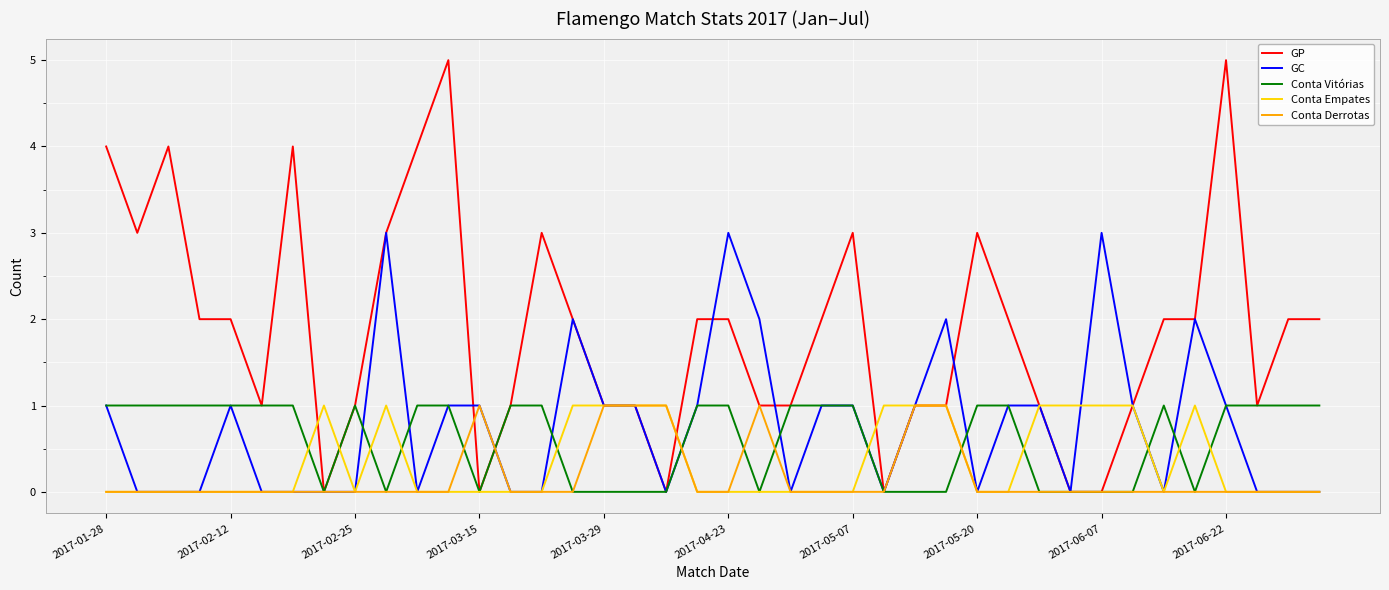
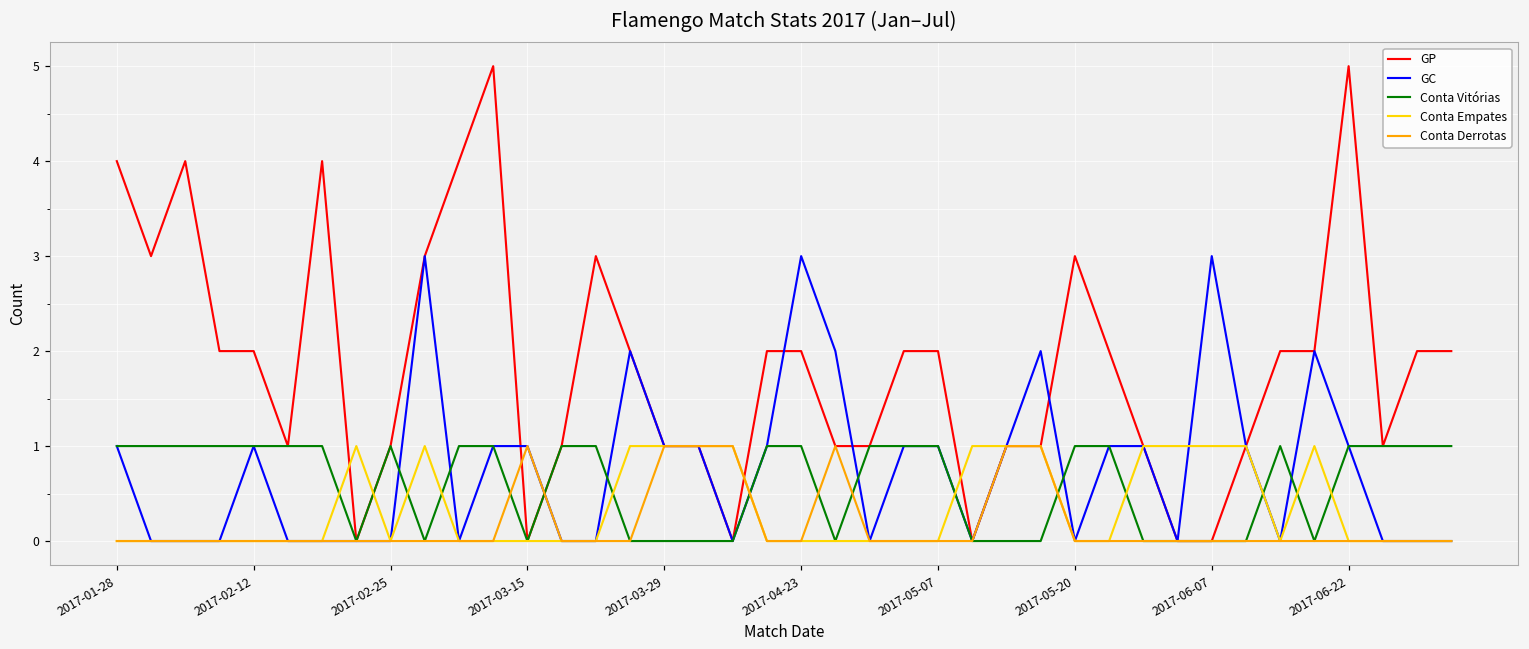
GP, 2017-05-07: 3 -> 2
